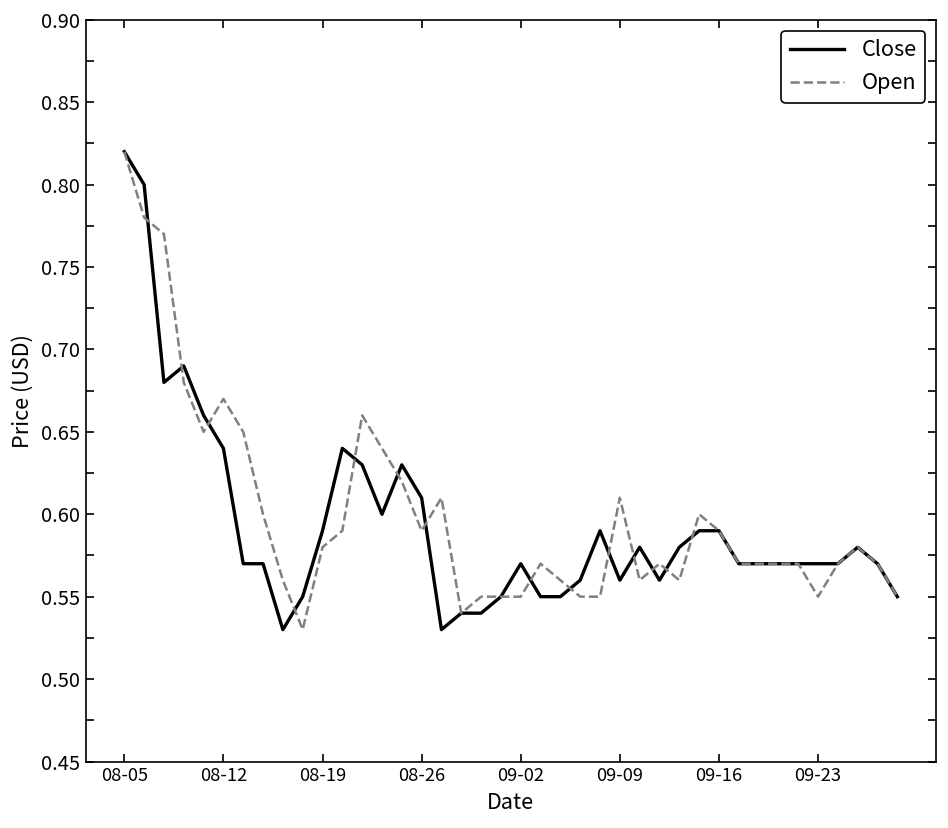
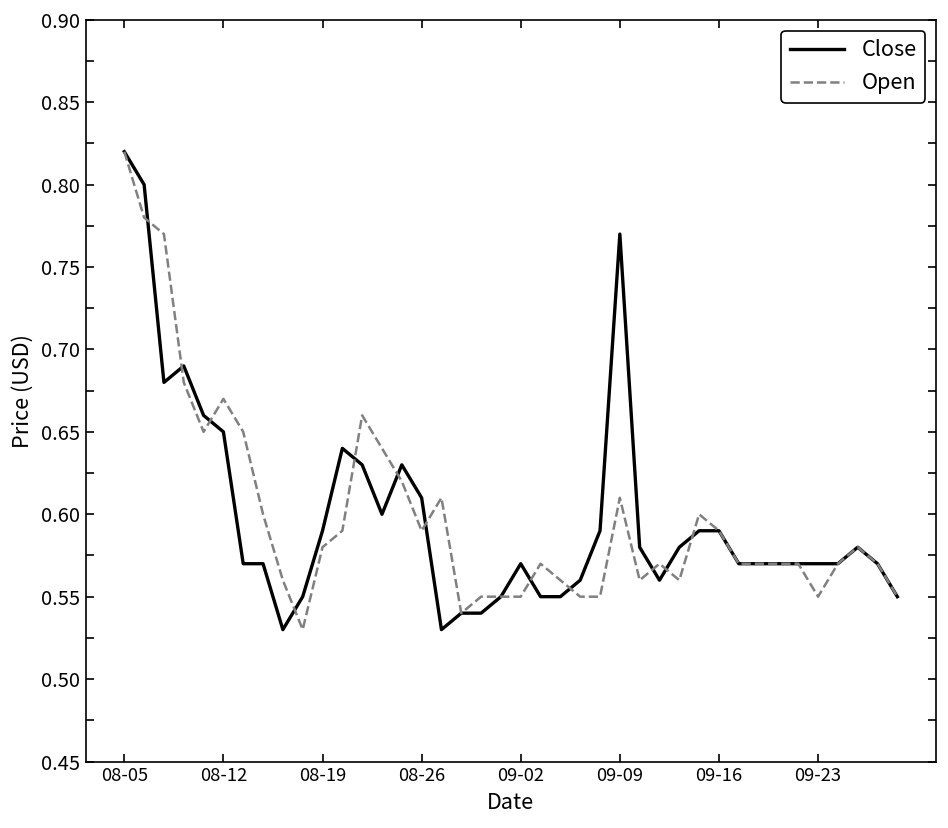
Close, 08-12: 0.64 -> 0.65
Close, 09-09: 0.56 -> 0.77
